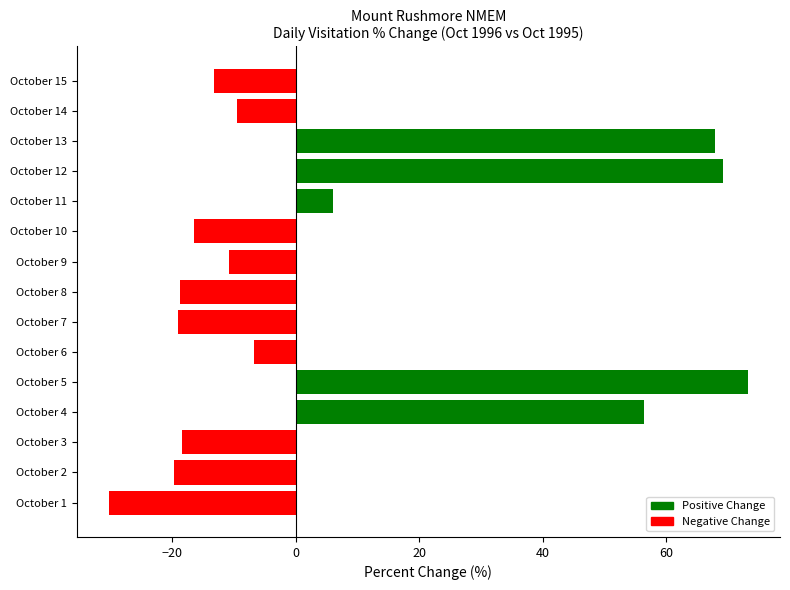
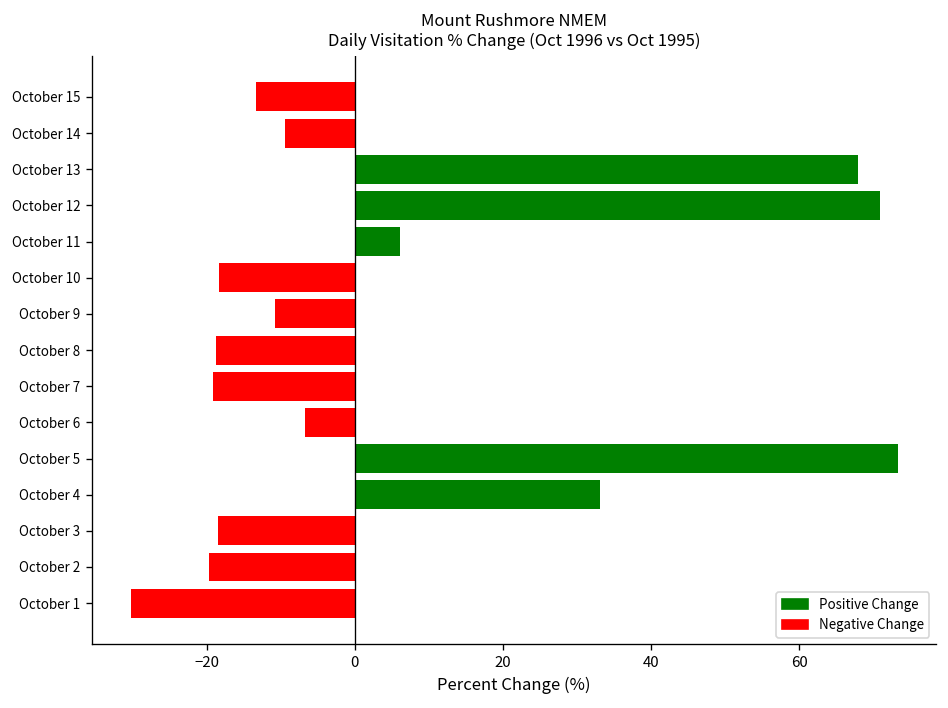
October 12: 69 -> 71
October 10: -17 -> -18
October 4: 56 -> 33
